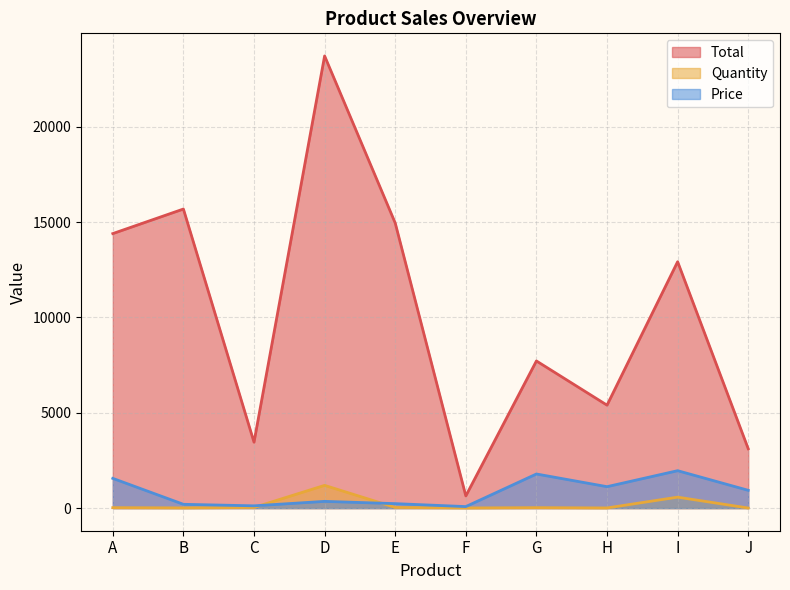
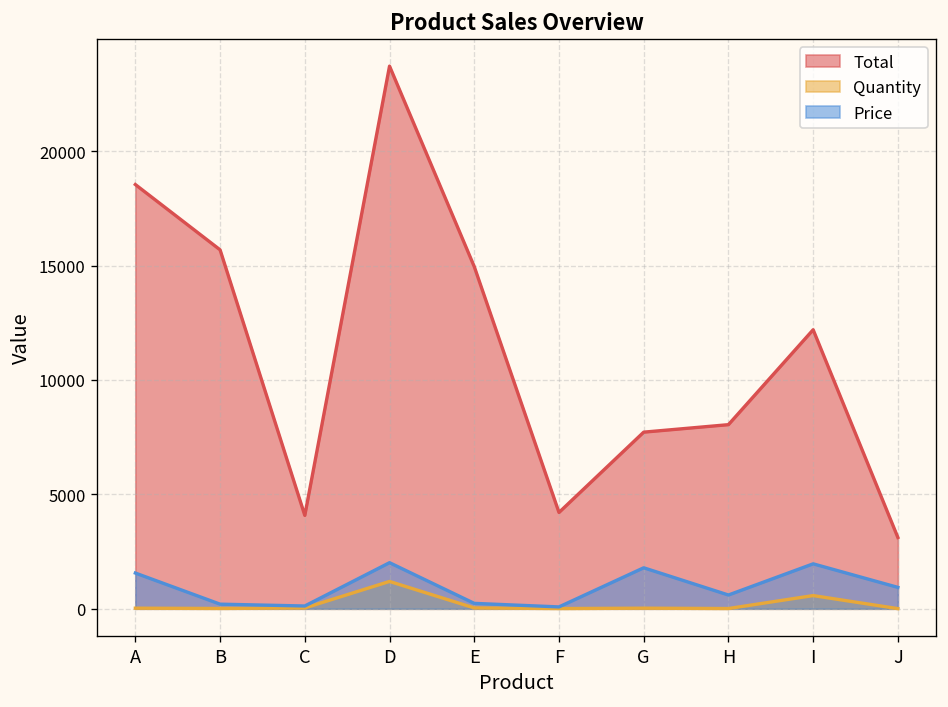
Total, A: 14400 -> 18500
Total, C: 3500 -> 4100
Price, D: 400 -> 2000
Total, F: 600 -> 4200
Total, H: 5400 -> 8000
Price, H: 1100 -> 600
Total, I: 12900 -> 12200
